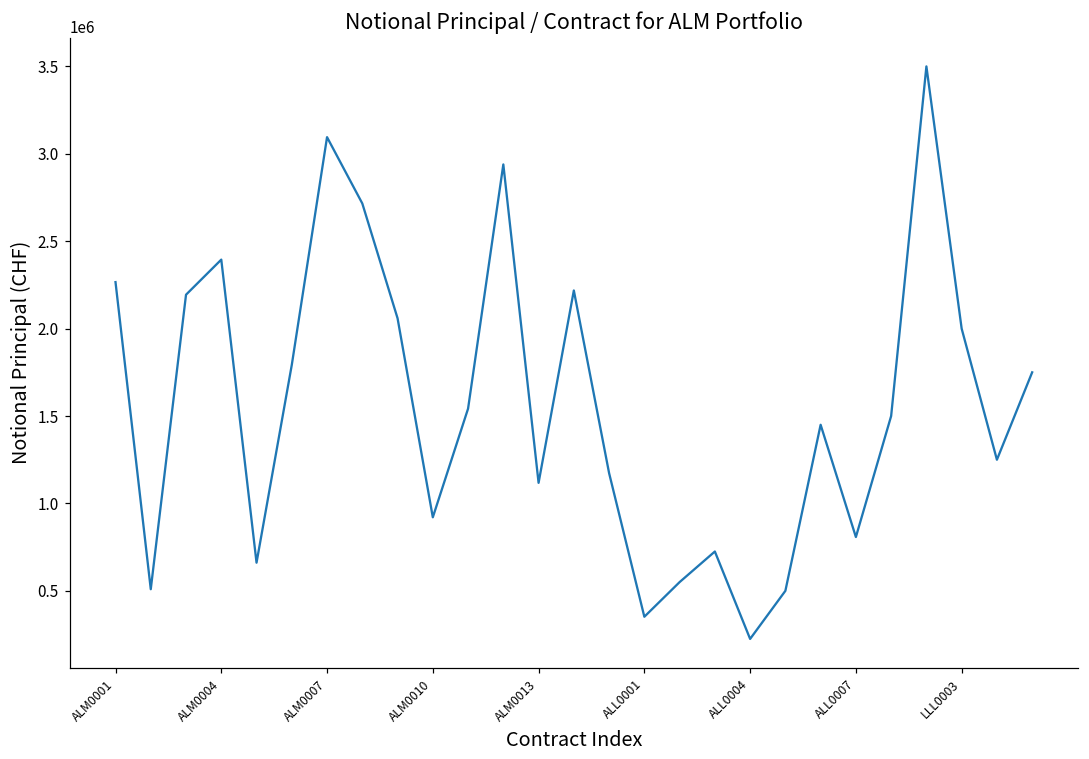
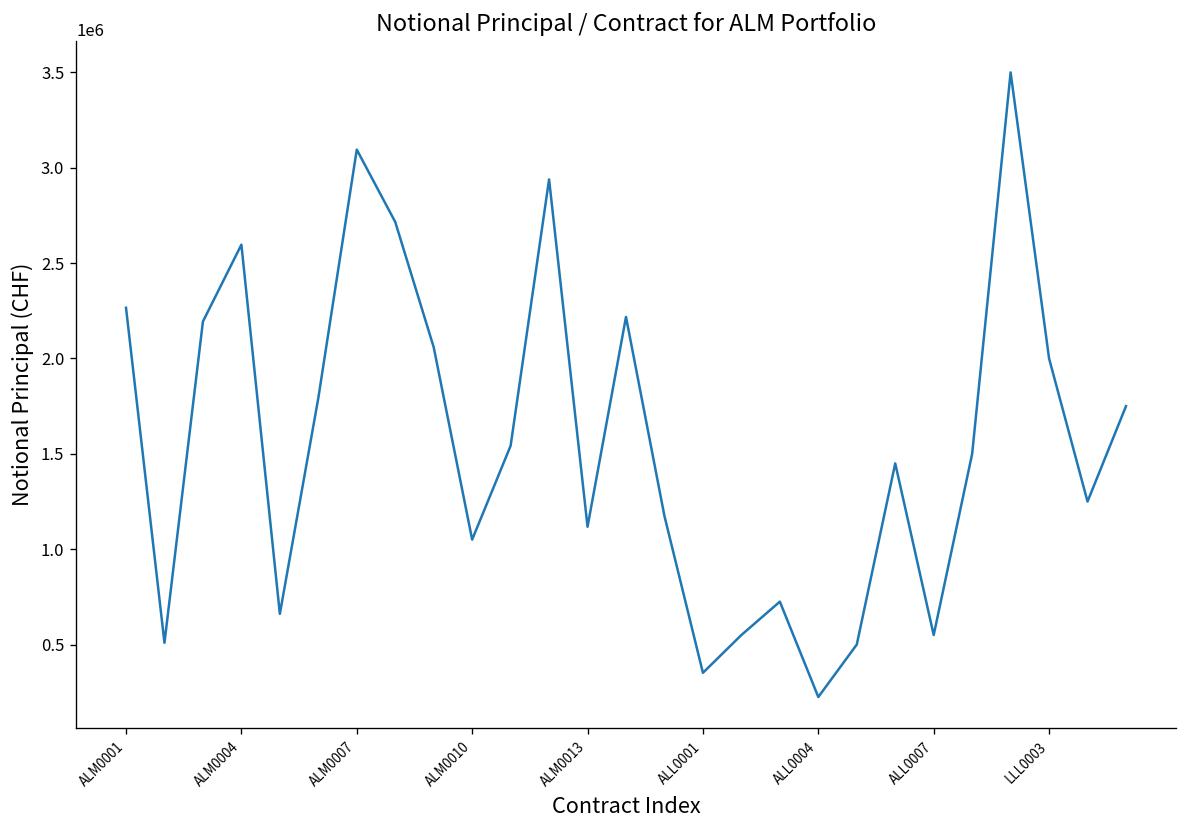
ALM0004: 2390000 -> 2600000
ALM0010: 920000 -> 1050000
ALL0007: 810000 -> 550000
